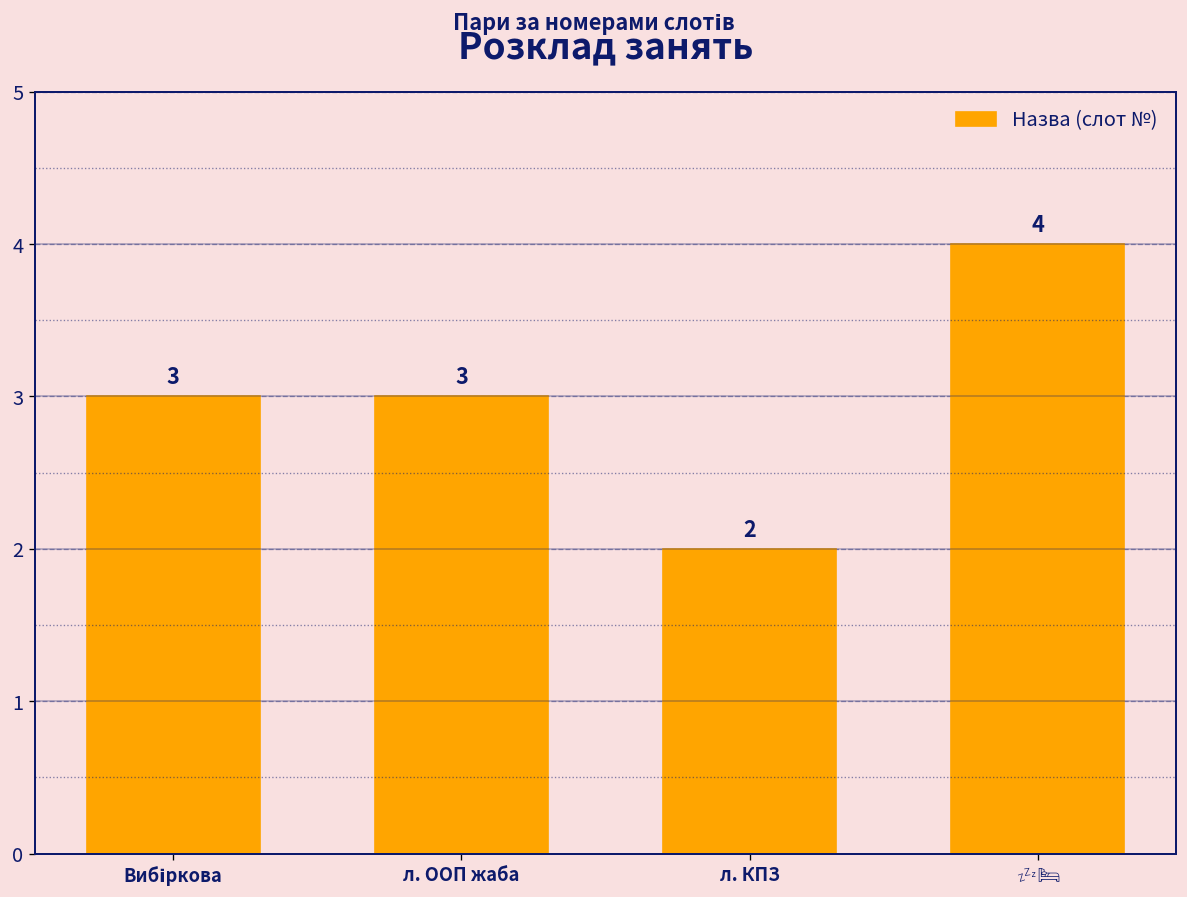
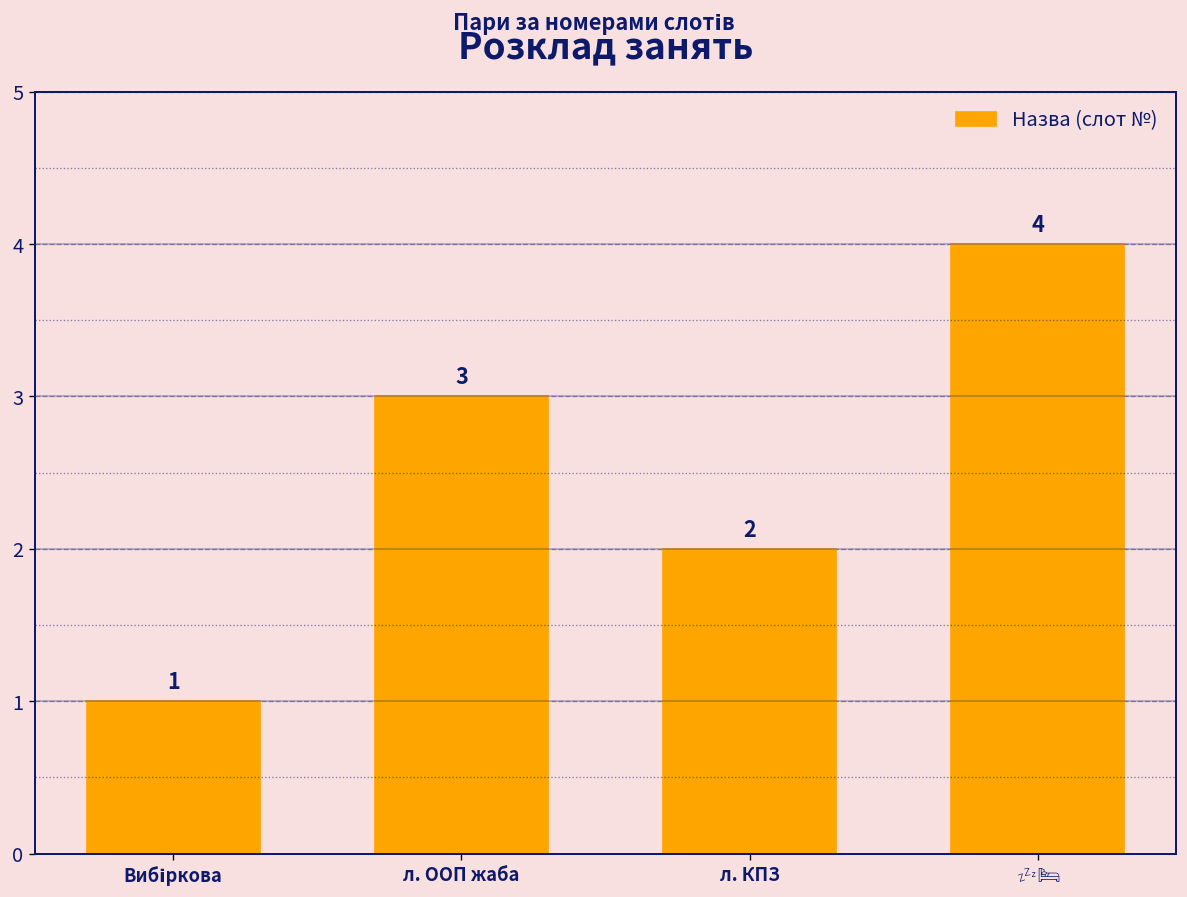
Вибіркова: 3 -> 1
